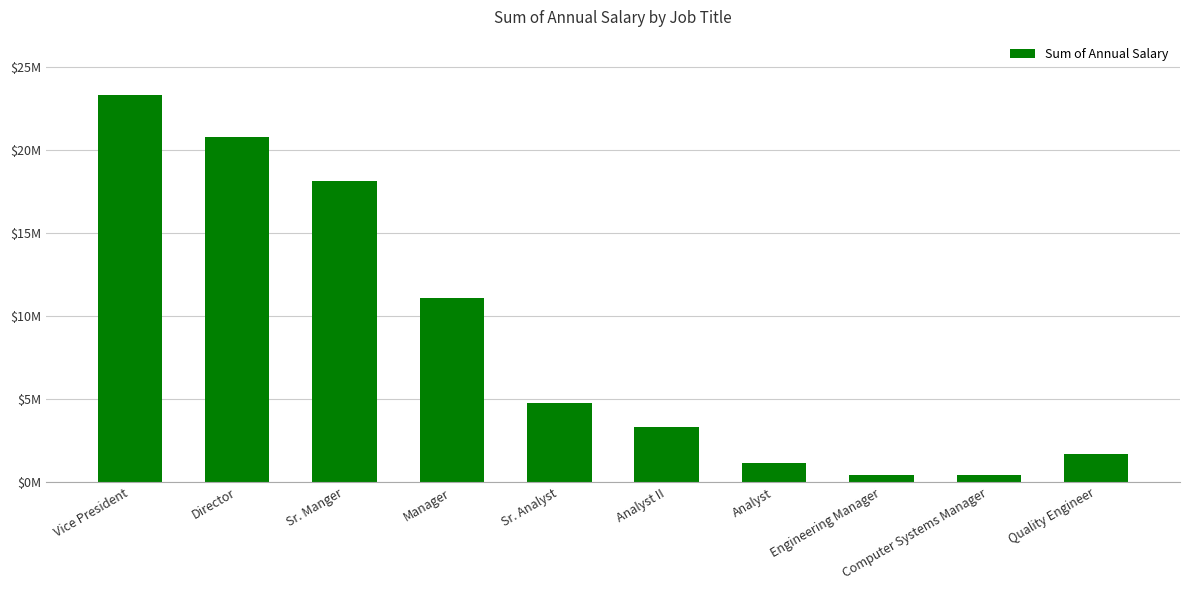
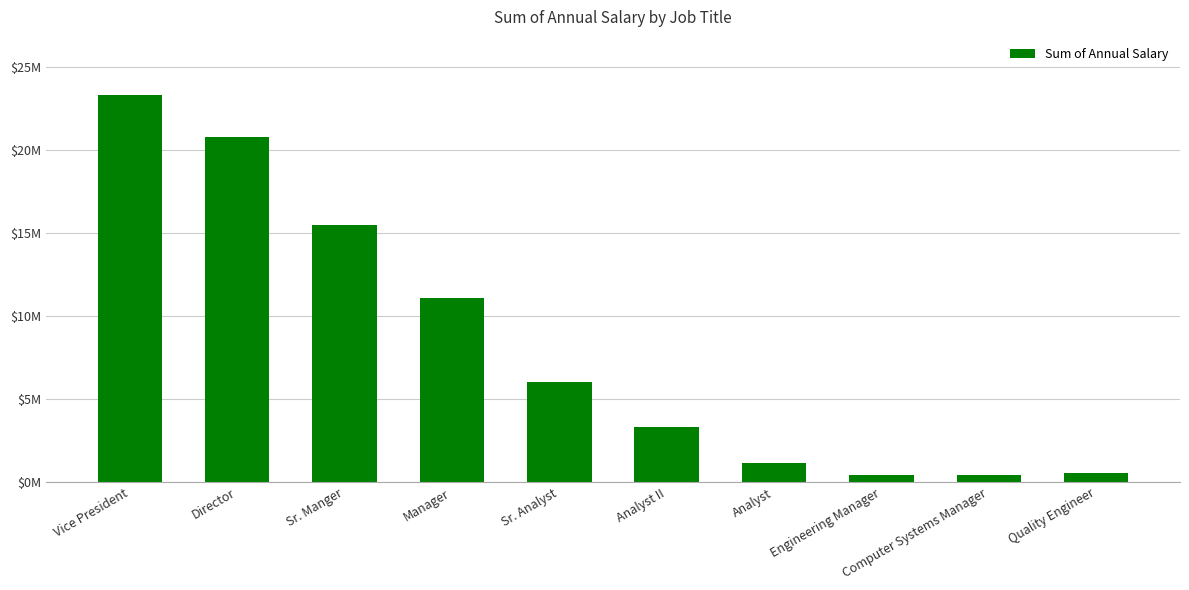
Sr. Manger: $18100000 -> $15500000
Sr. Analyst: $4800000 -> $6000000
Quality Engineer: $1700000 -> $600000
